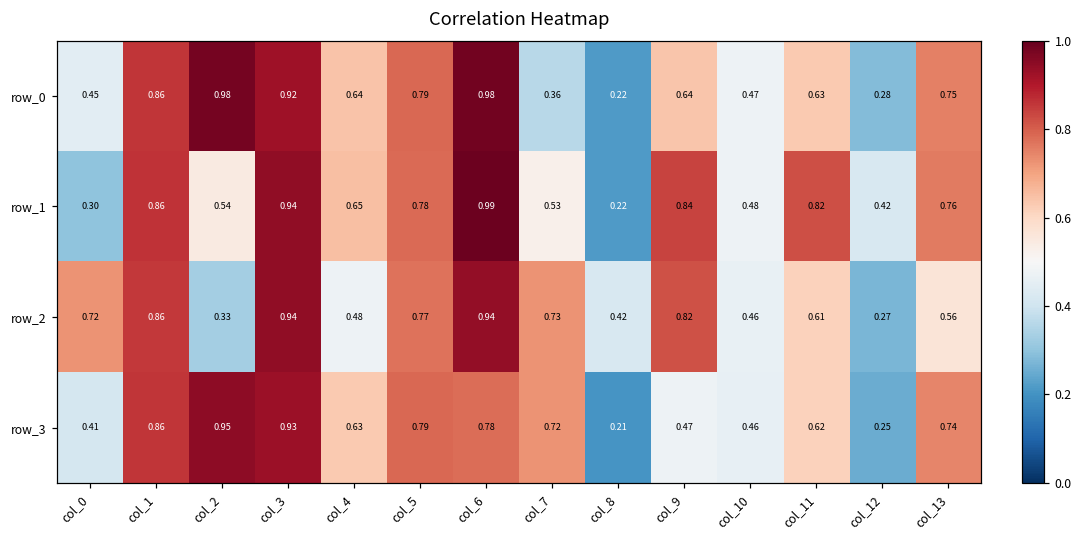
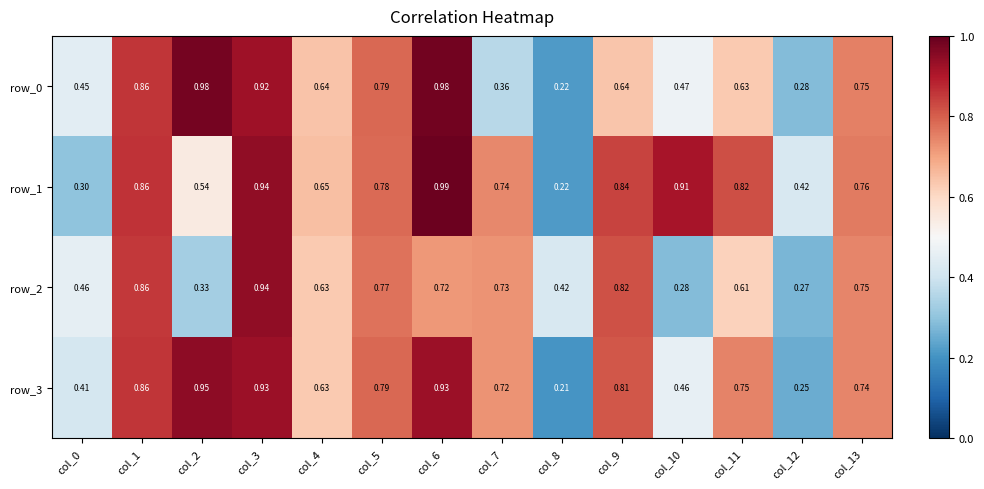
row_1, col_7: 0.53 -> 0.74
row_1, col_10: 0.48 -> 0.91
row_2, col_0: 0.72 -> 0.46
row_2, col_4: 0.48 -> 0.63
row_2, col_6: 0.94 -> 0.72
row_2, col_10: 0.46 -> 0.28
row_2, col_13: 0.56 -> 0.75
row_3, col_6: 0.78 -> 0.93
row_3, col_9: 0.47 -> 0.81
row_3, col_11: 0.62 -> 0.75
